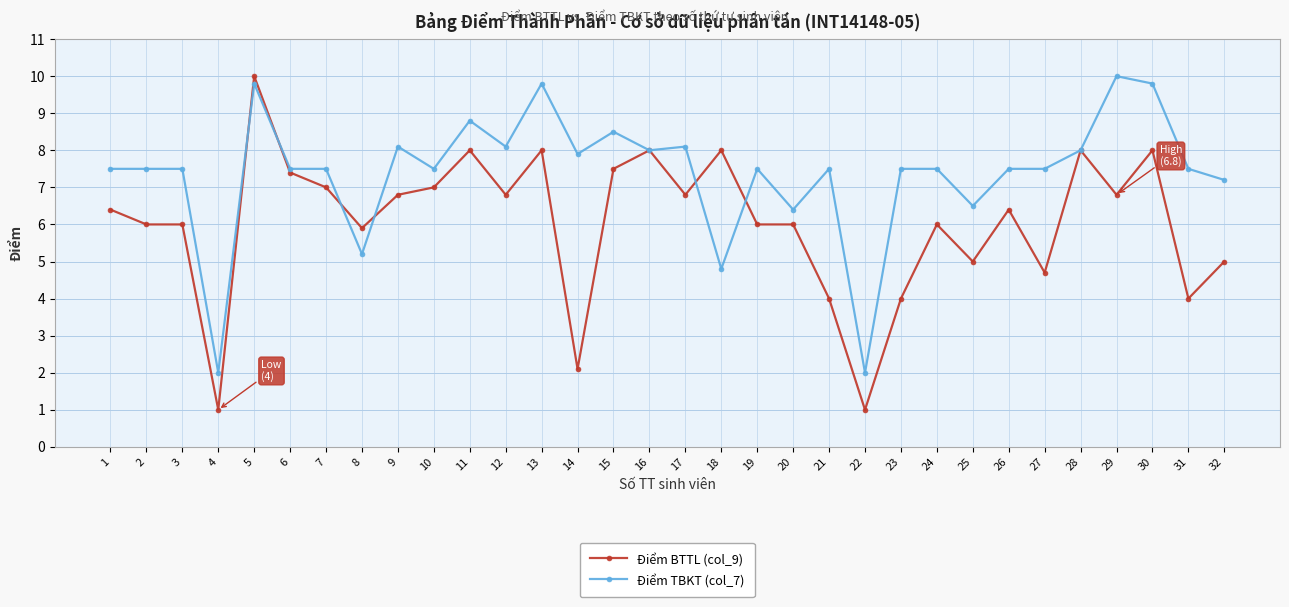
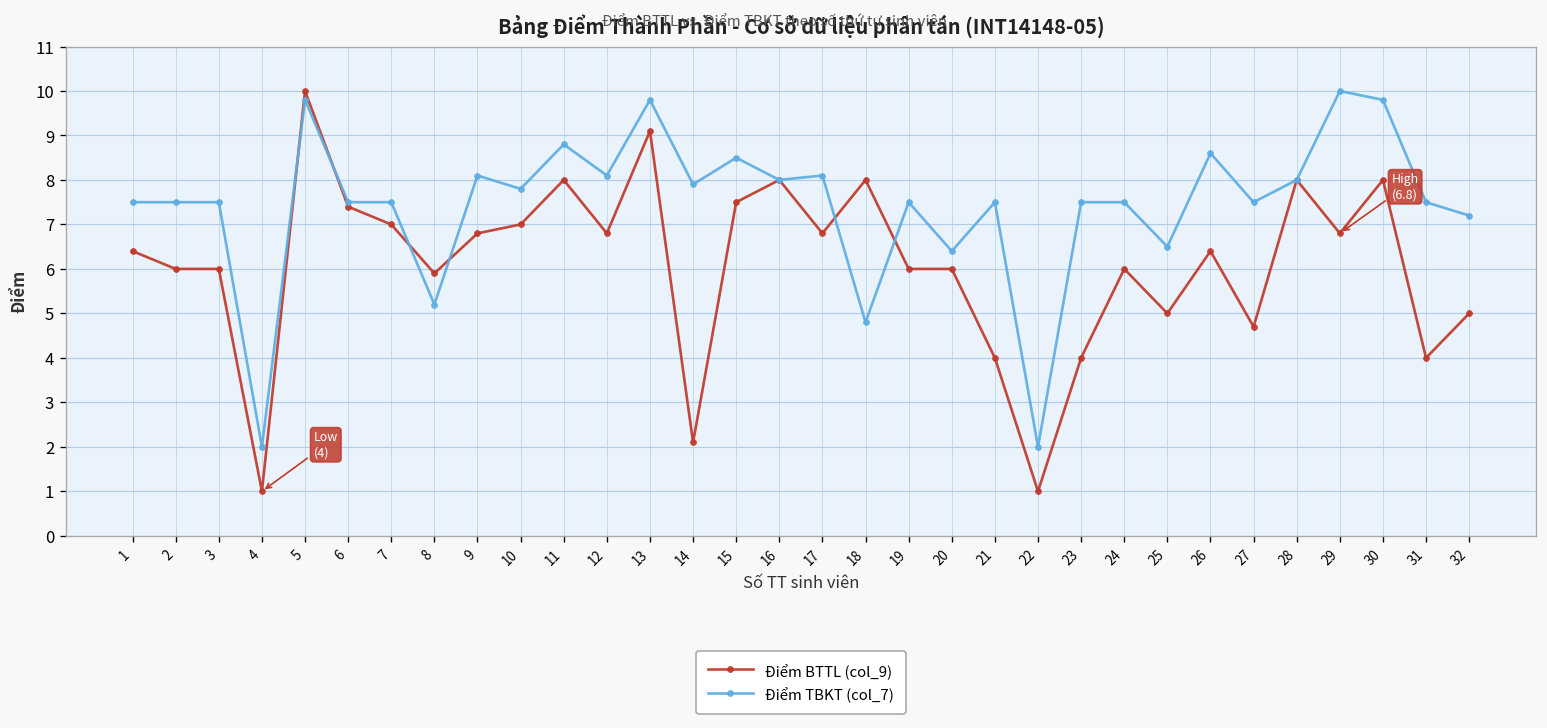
Điểm TBKT (col_7), 10: 7.5 -> 7.8
Điểm BTTL (col_9), 13: 8.0 -> 9.1
Điểm TBKT (col_7), 26: 7.5 -> 8.6
